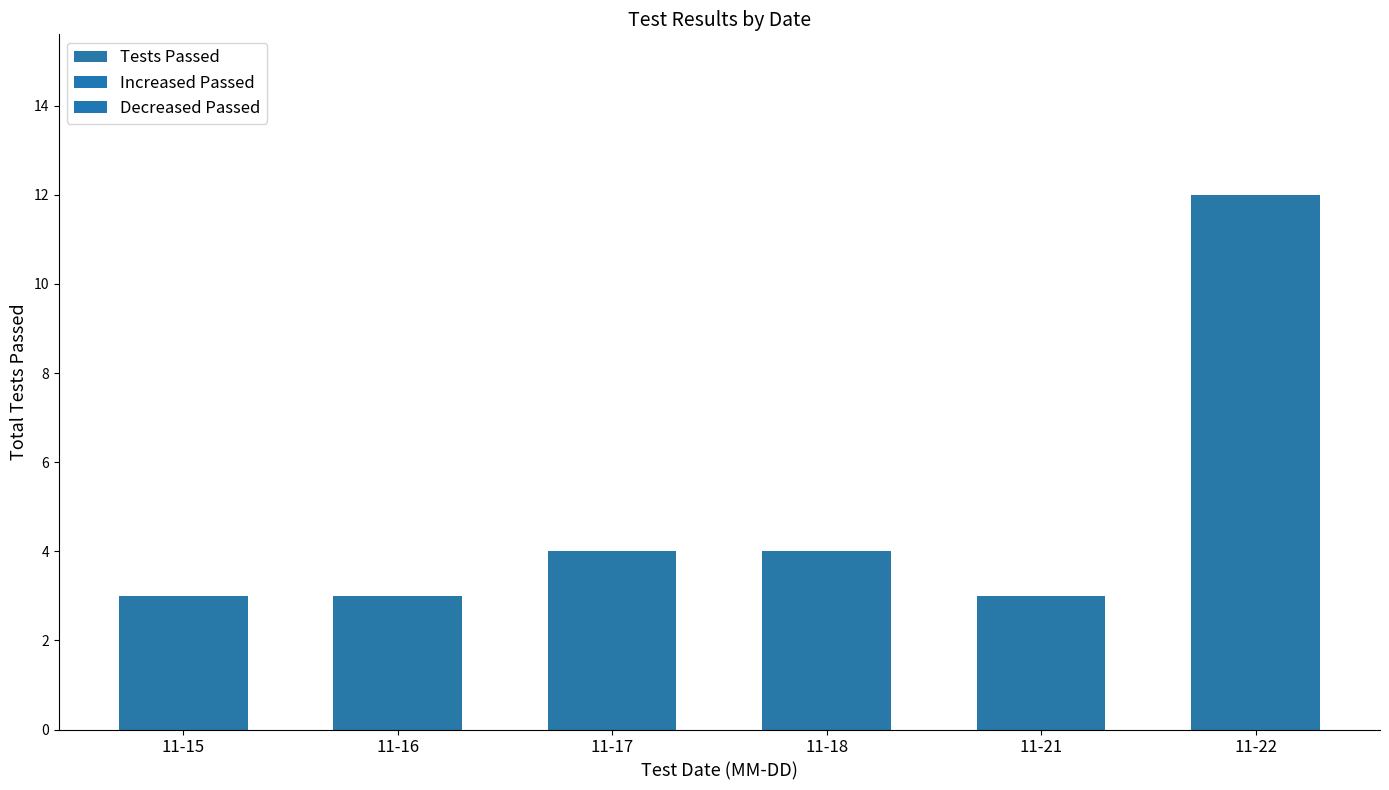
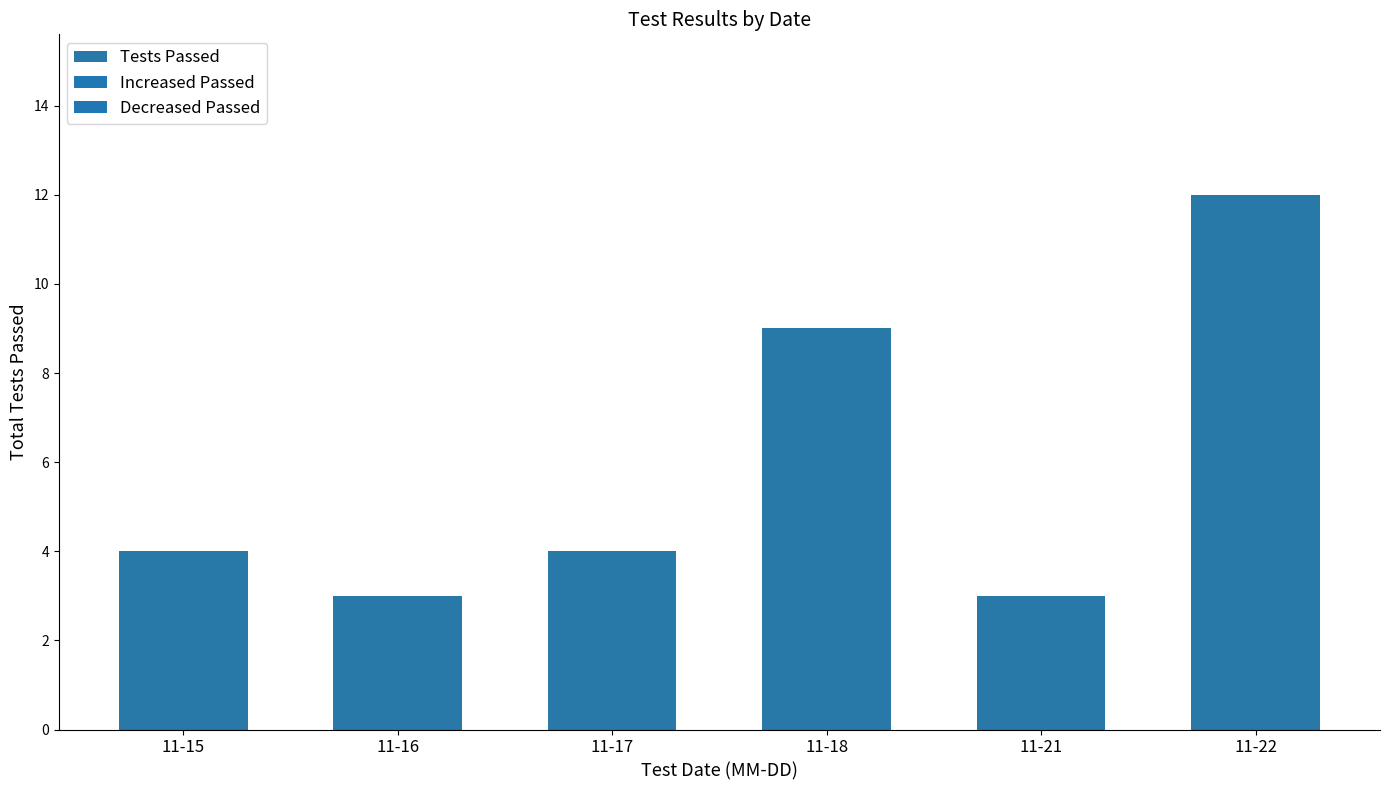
11-15: 3 -> 4
11-18: 4 -> 9
